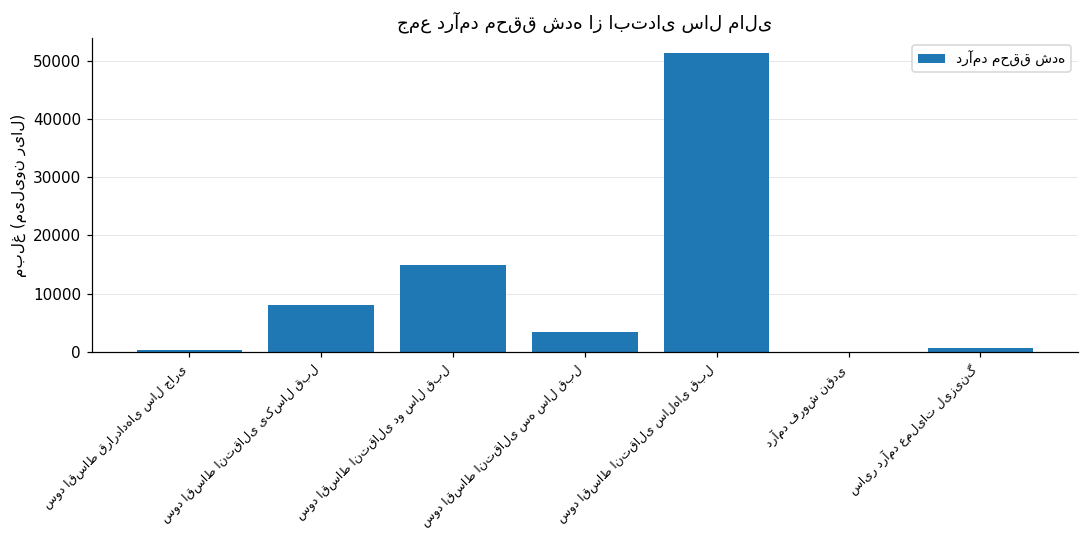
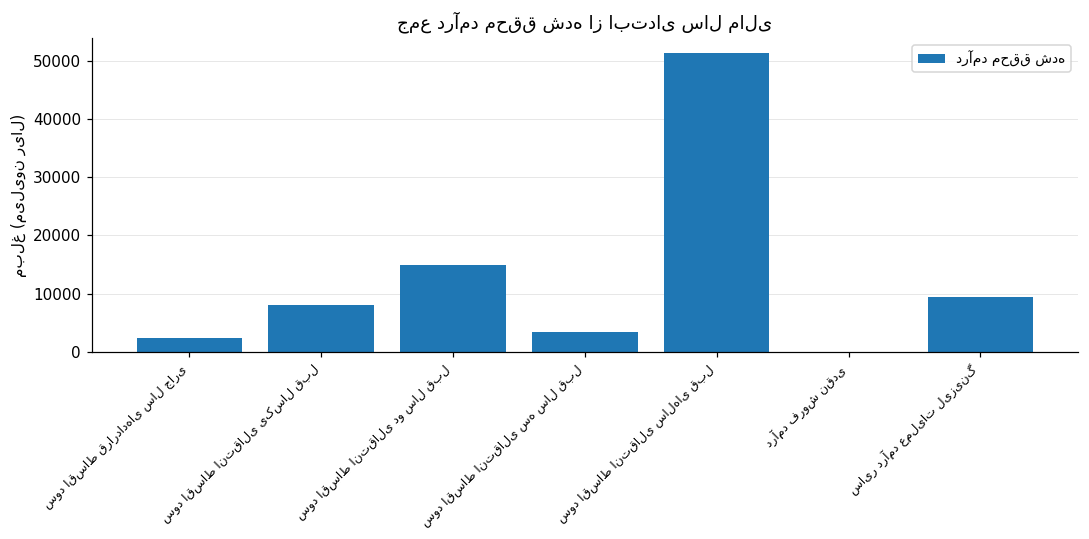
سود اقساط قراردادهای سال جاری: 0 -> 2000
سایر درآمد عملیات لیزینگ: 1000 -> 9000
